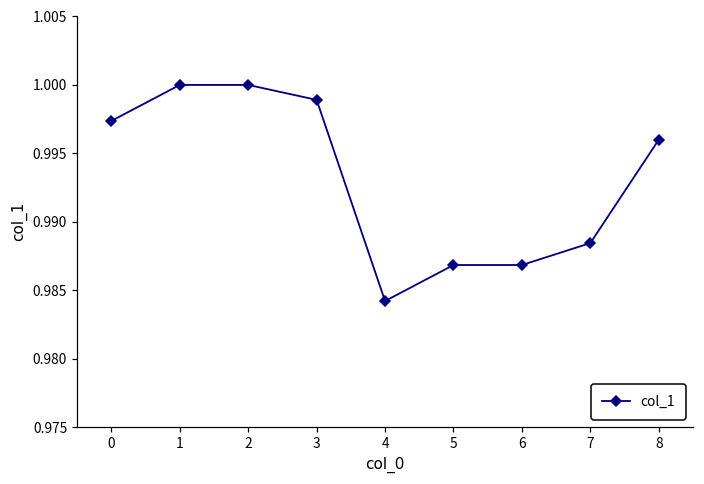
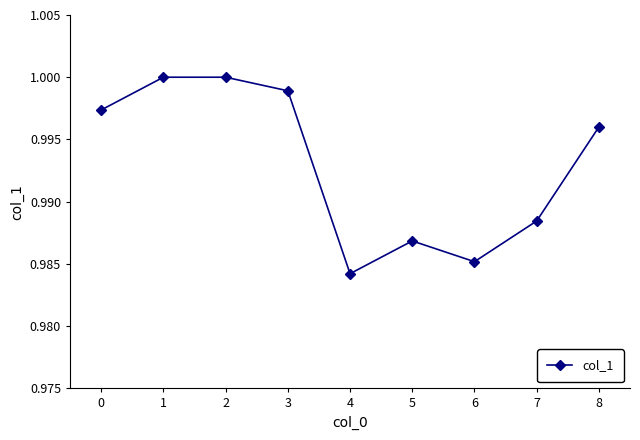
6: 0.9868 -> 0.9852
